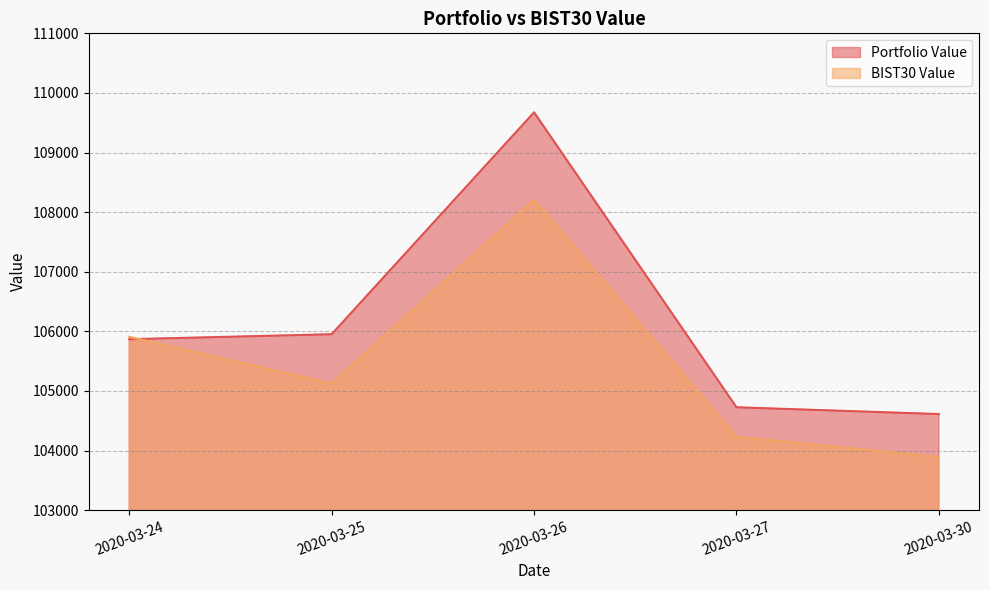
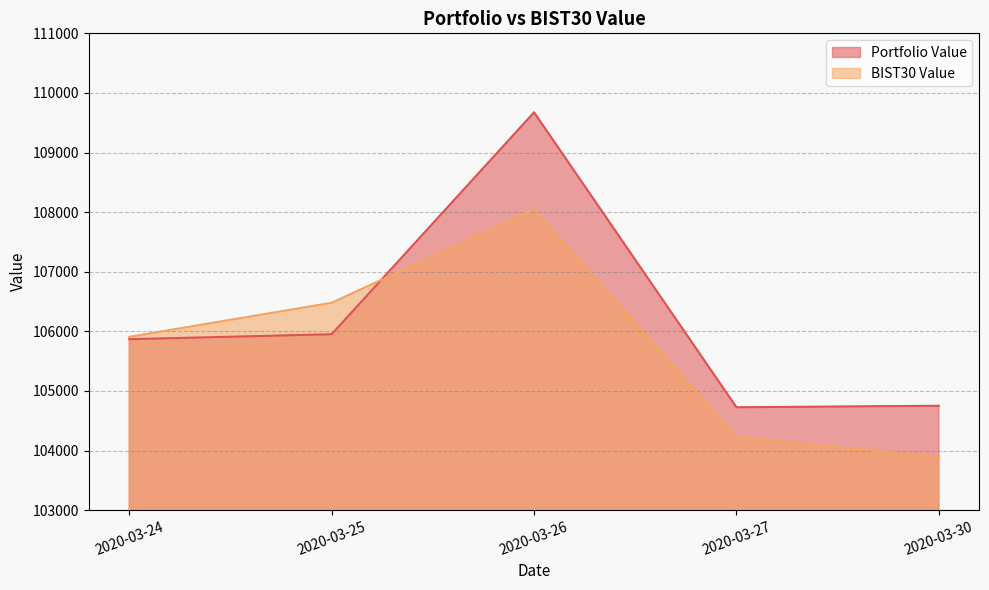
BIST30 Value, 2020-03-25: 105100 -> 106500
BIST30 Value, 2020-03-26: 108200 -> 108000
Portfolio Value, 2020-03-30: 104600 -> 104800
